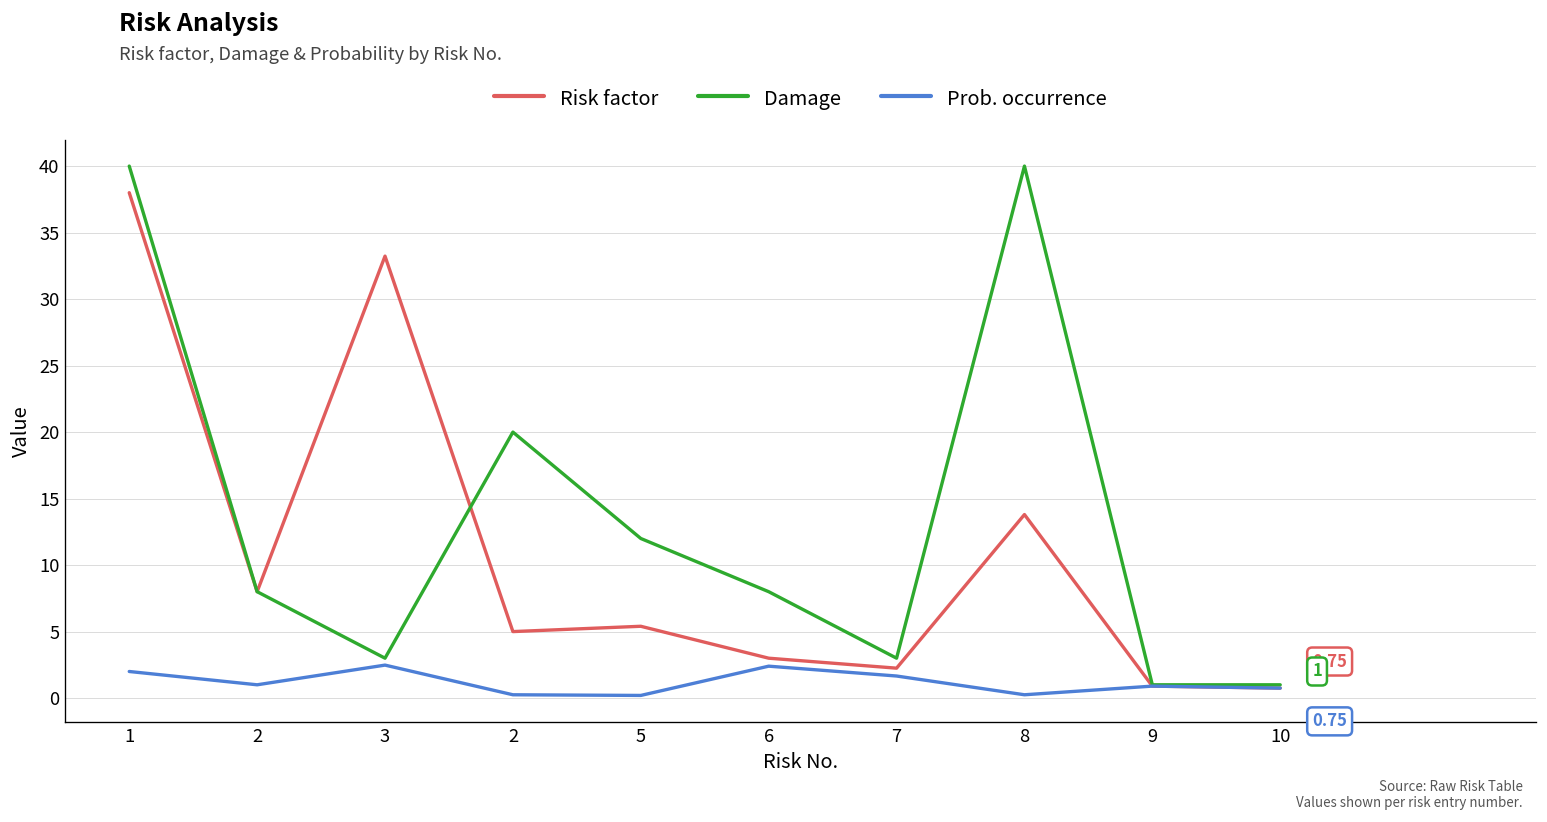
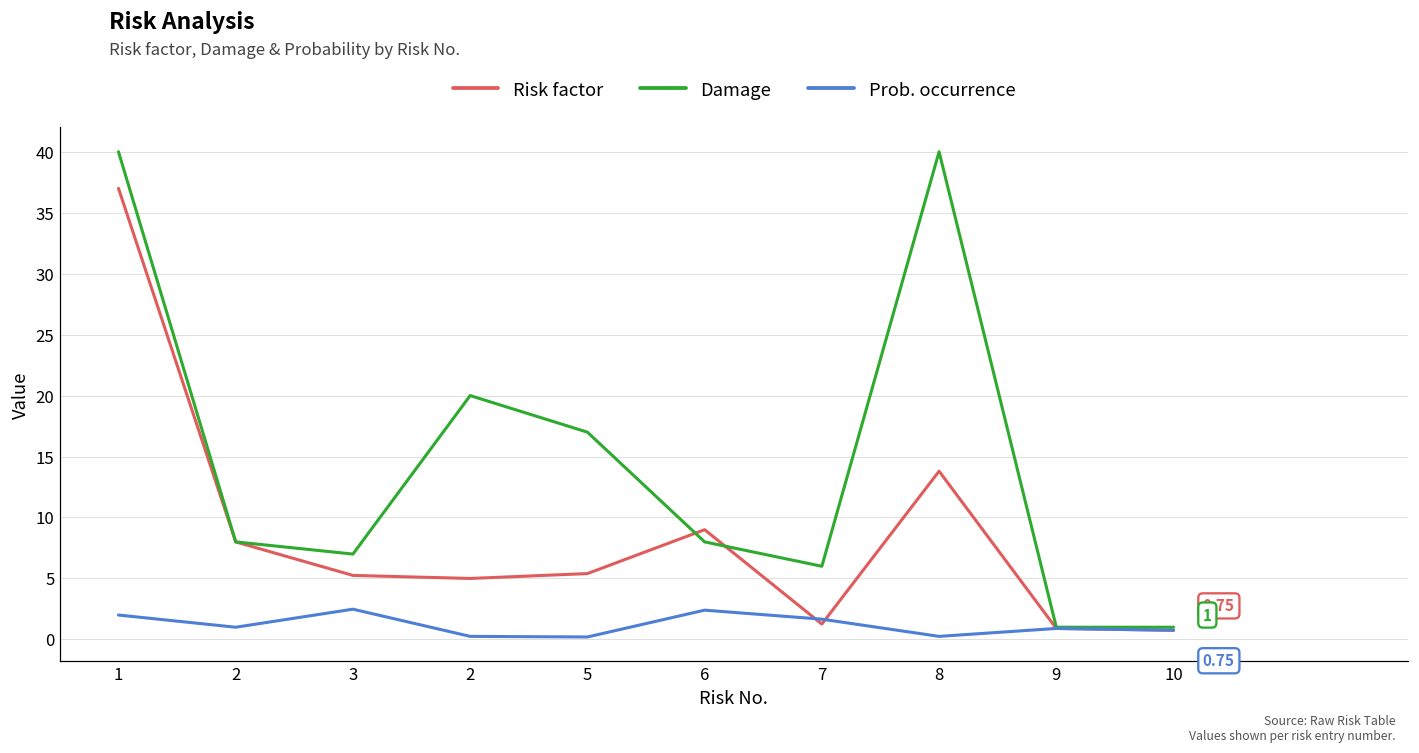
Risk factor, 1: 38 -> 37
Risk factor, 3: 33.2 -> 5.3
Damage, 3: 3 -> 7
Damage, 5: 12 -> 17
Risk factor, 6: 3 -> 9
Risk factor, 7: 2.3 -> 1.3
Damage, 7: 3 -> 6
